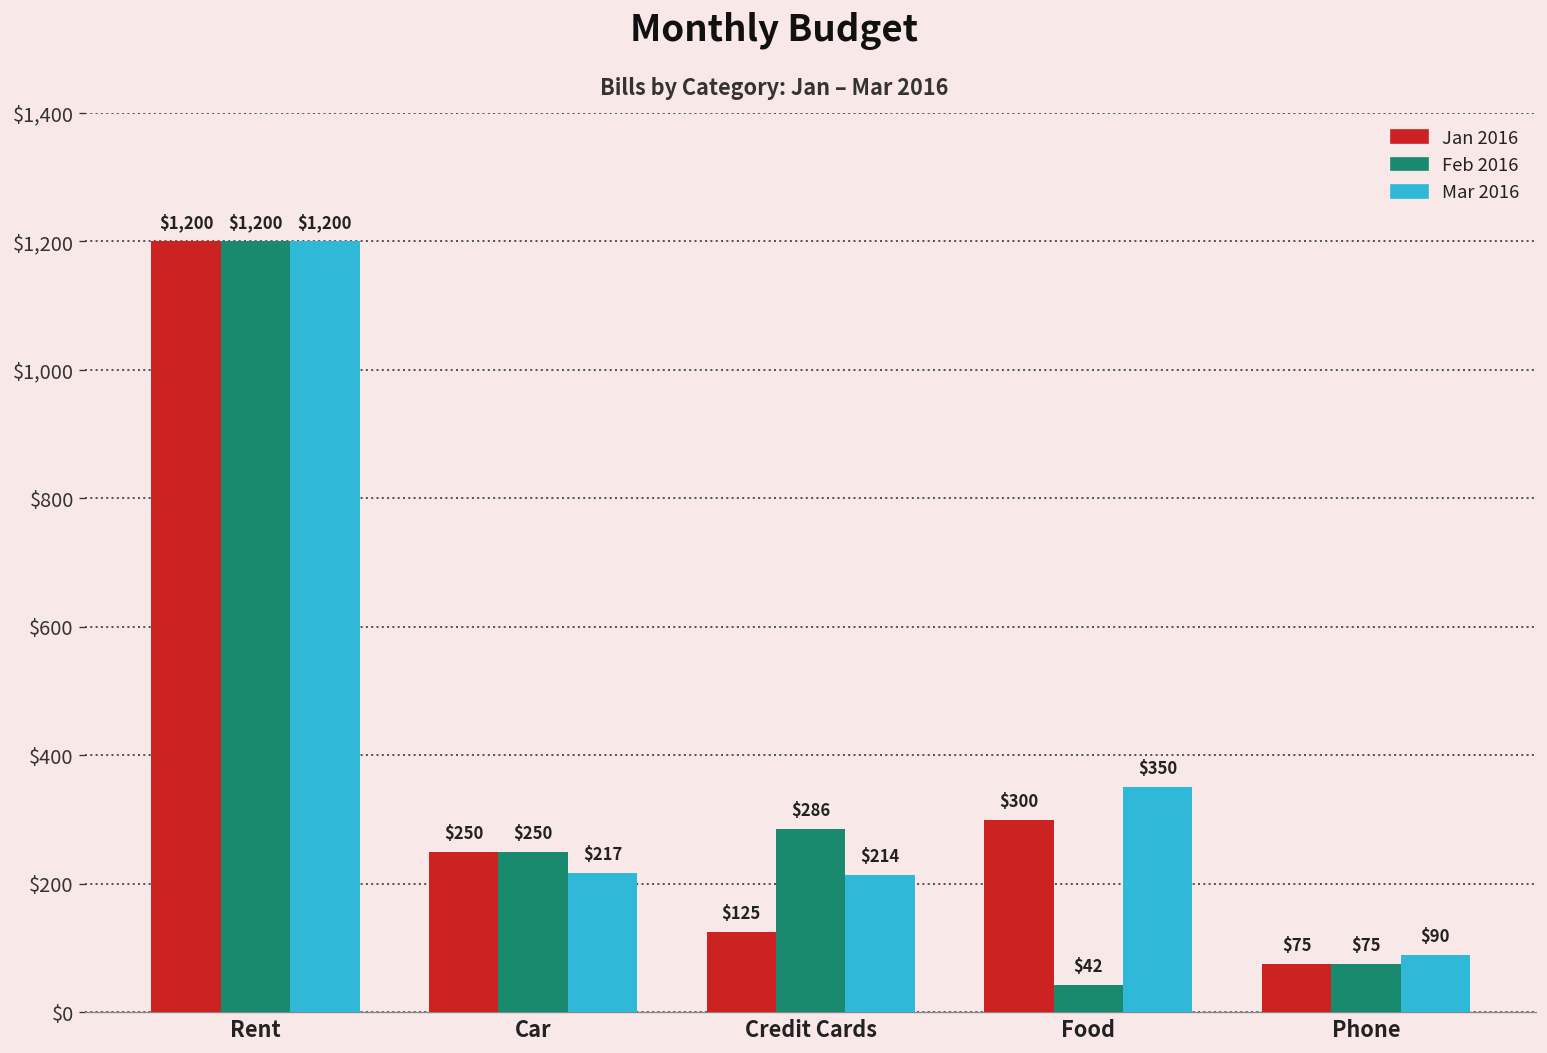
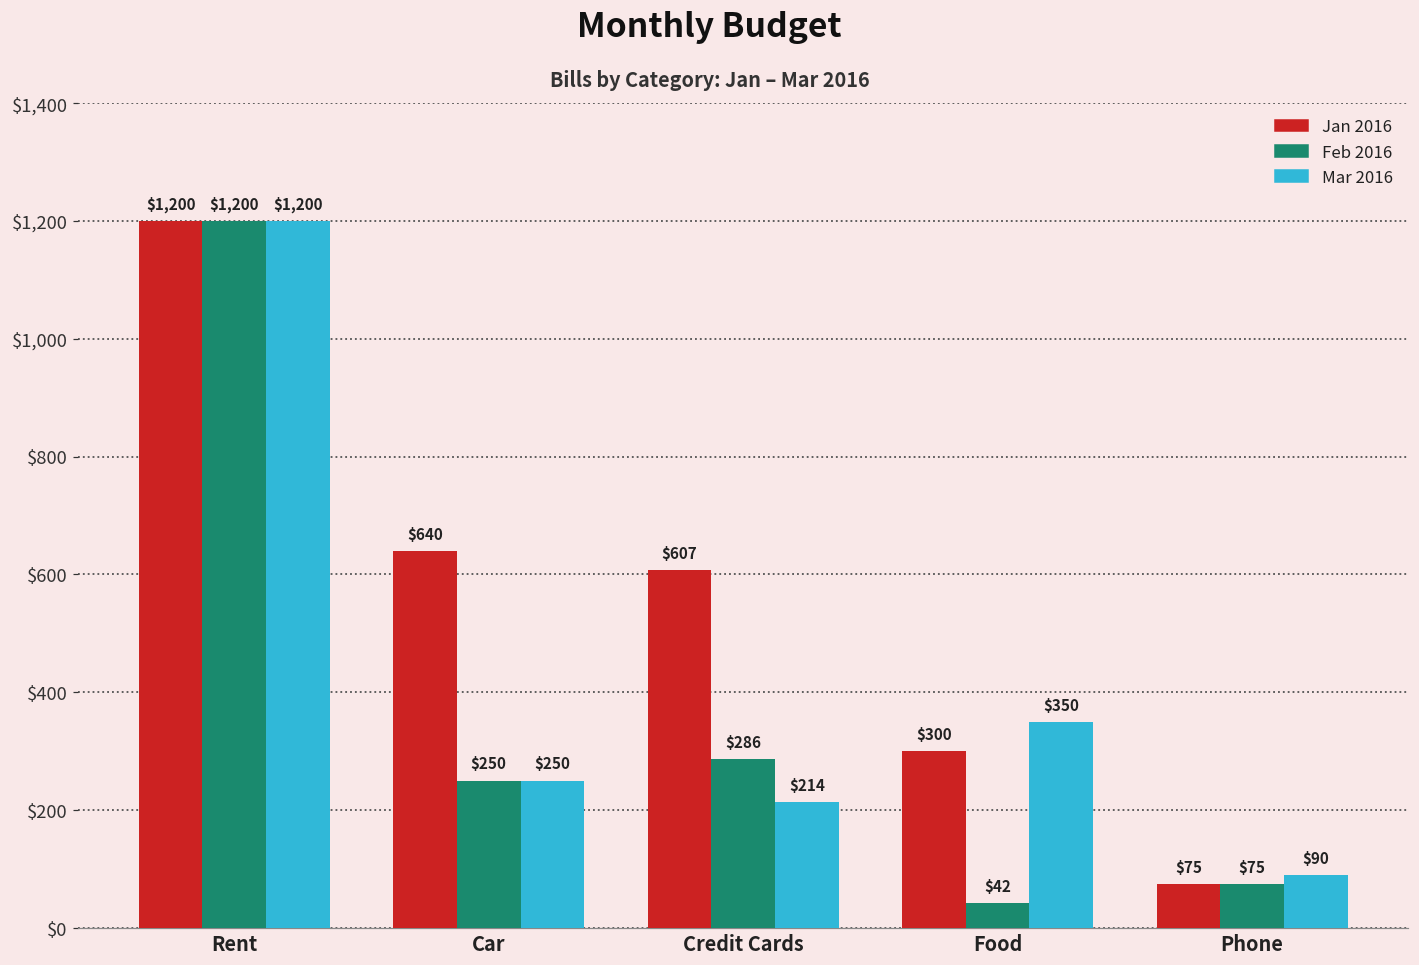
Jan 2016, Car: $250 -> $640
Mar 2016, Car: $217 -> $250
Jan 2016, Credit Cards: $125 -> $607
